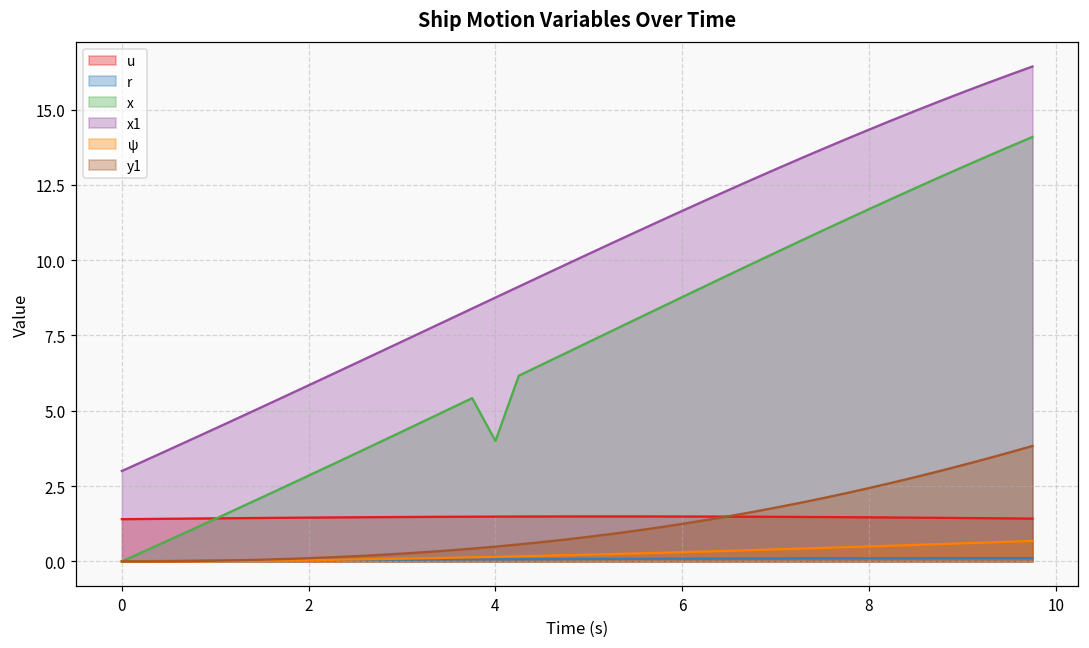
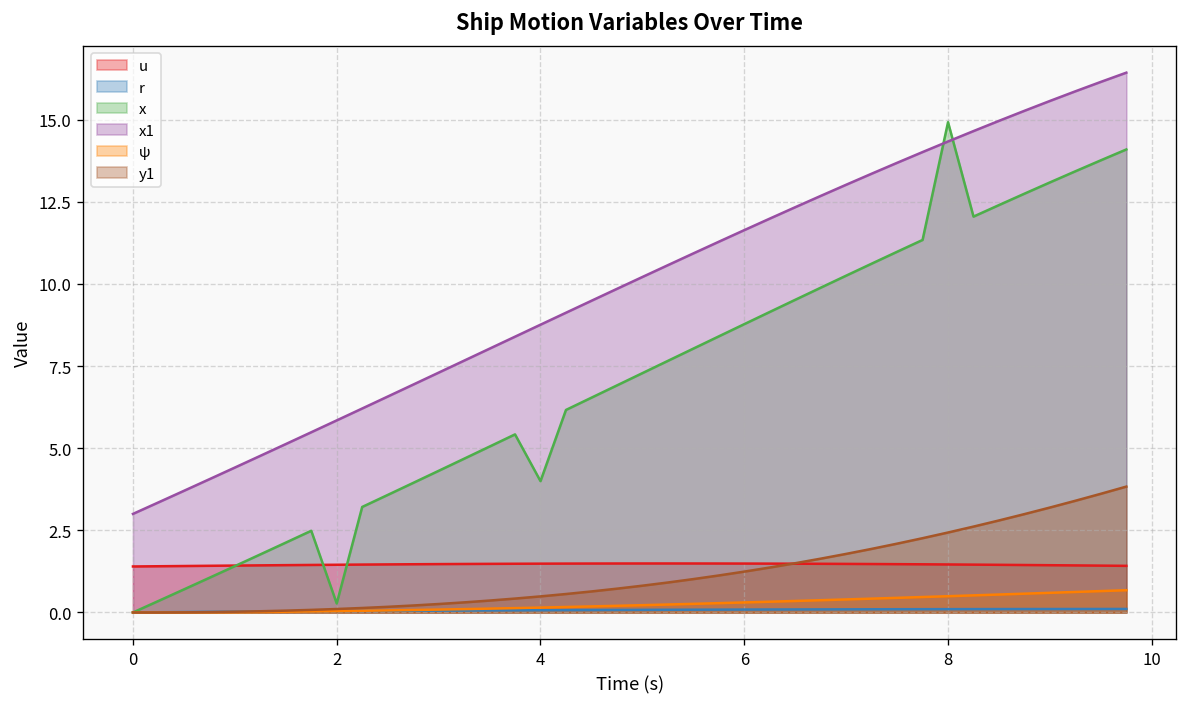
x, 2: 2.8 -> 0.3
x, 8: 11.7 -> 14.9
